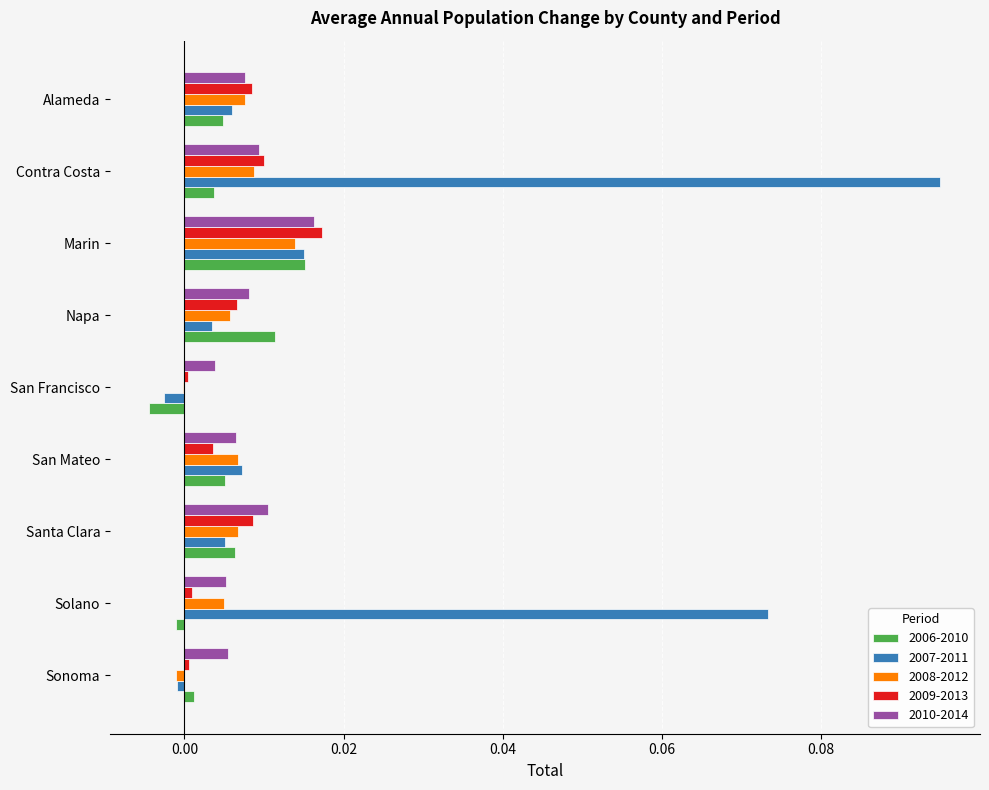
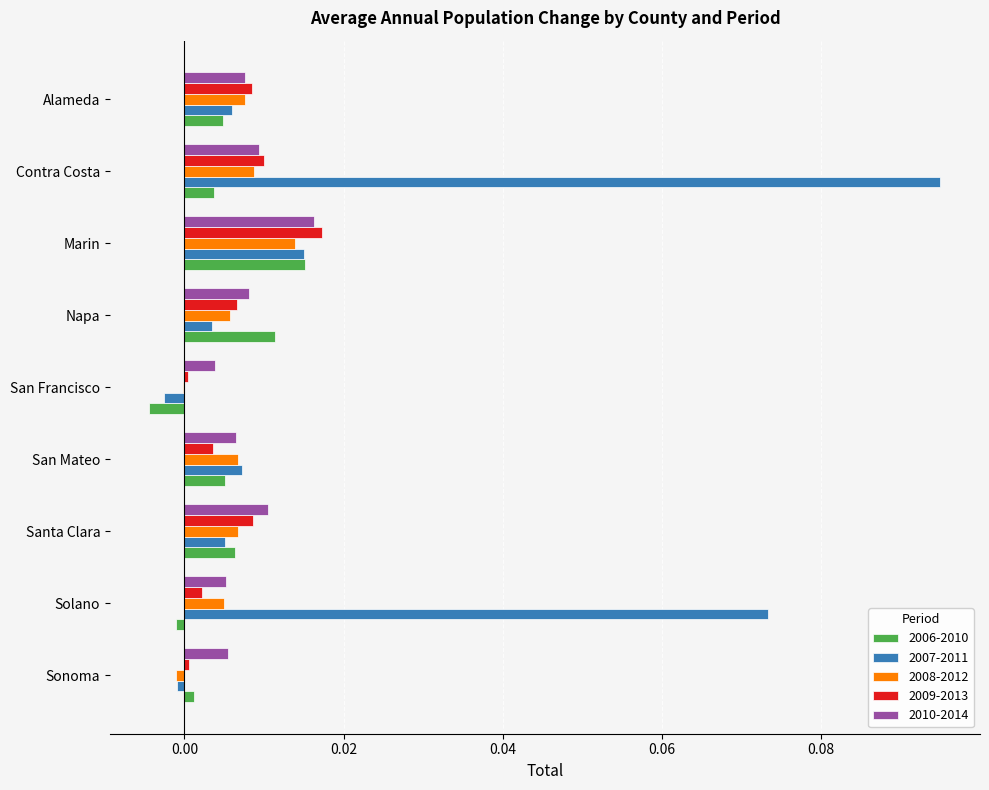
2009-2013, Solano: 0.001 -> 0.002
